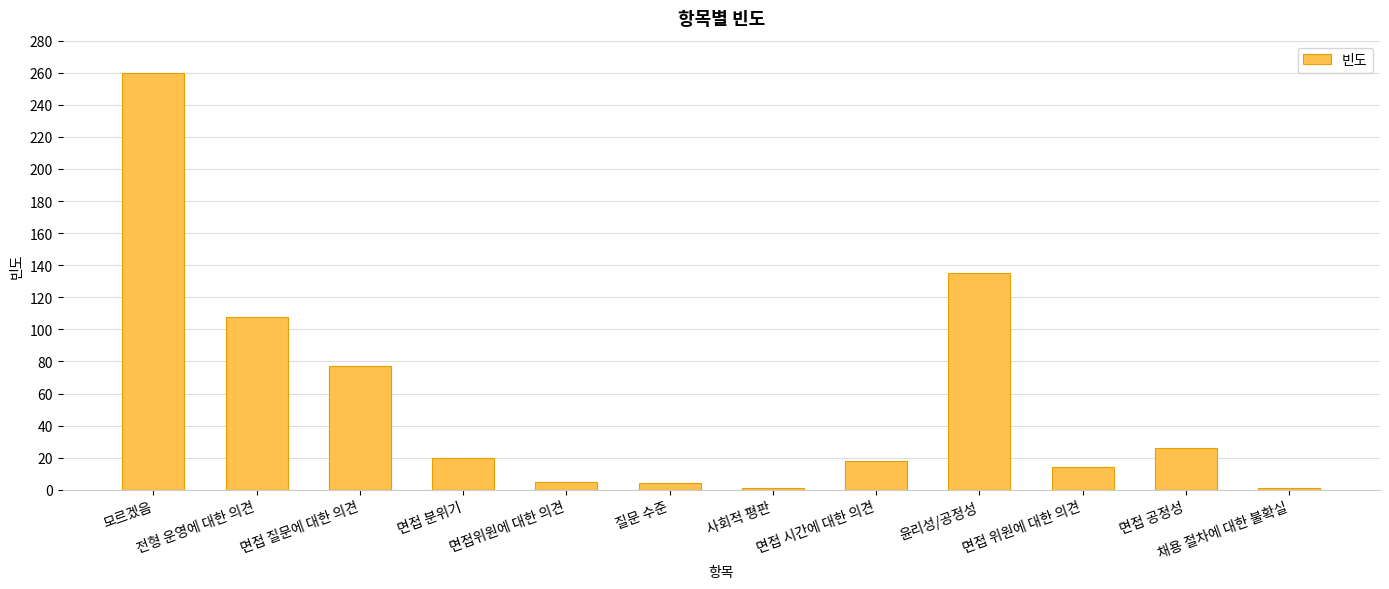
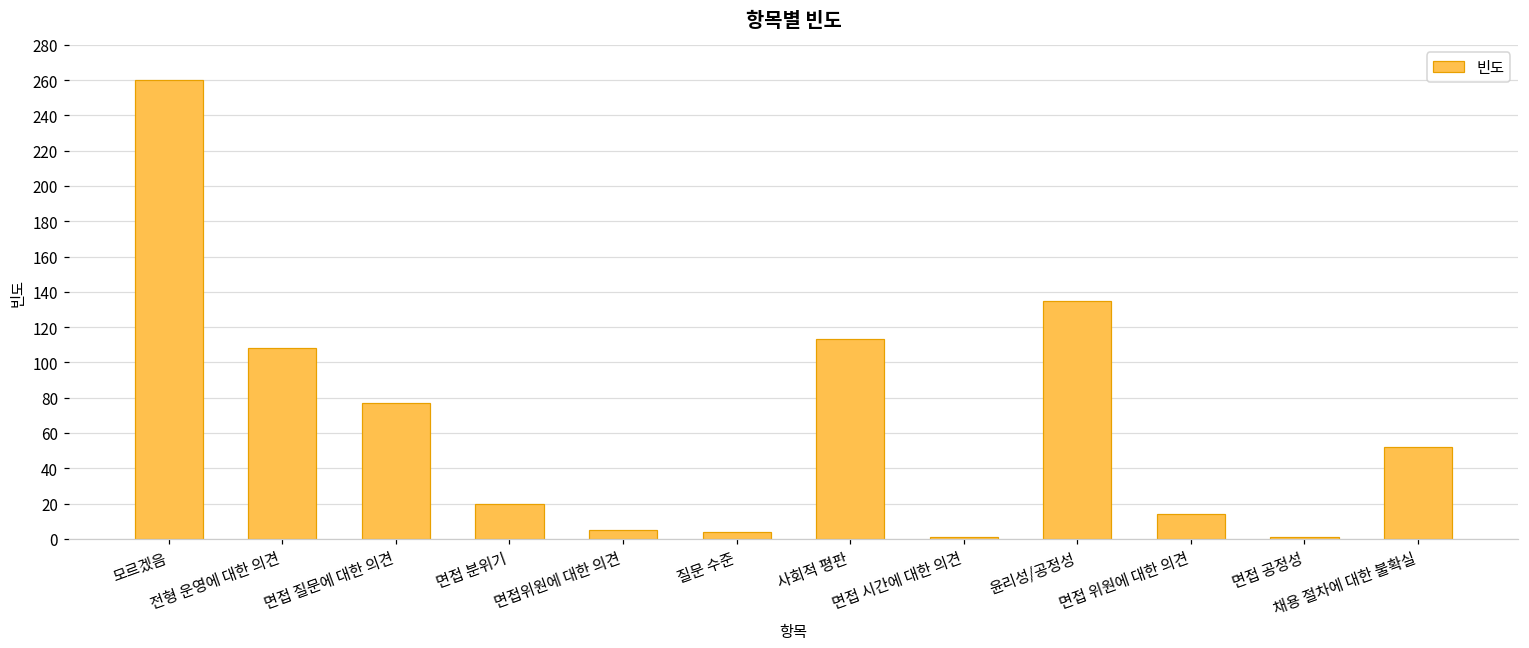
사회적 평판: 1 -> 113
면접 시간에 대한 의견: 18 -> 1
면접 공정성: 26 -> 1
채용 절차에 대한 불확실: 1 -> 52
